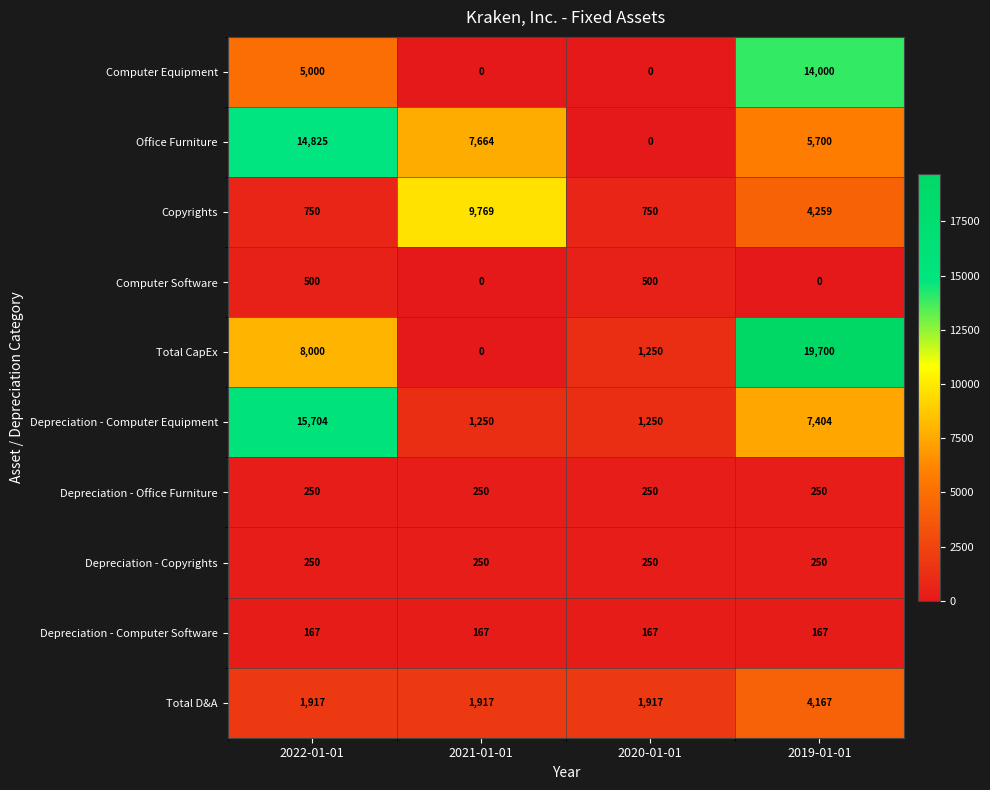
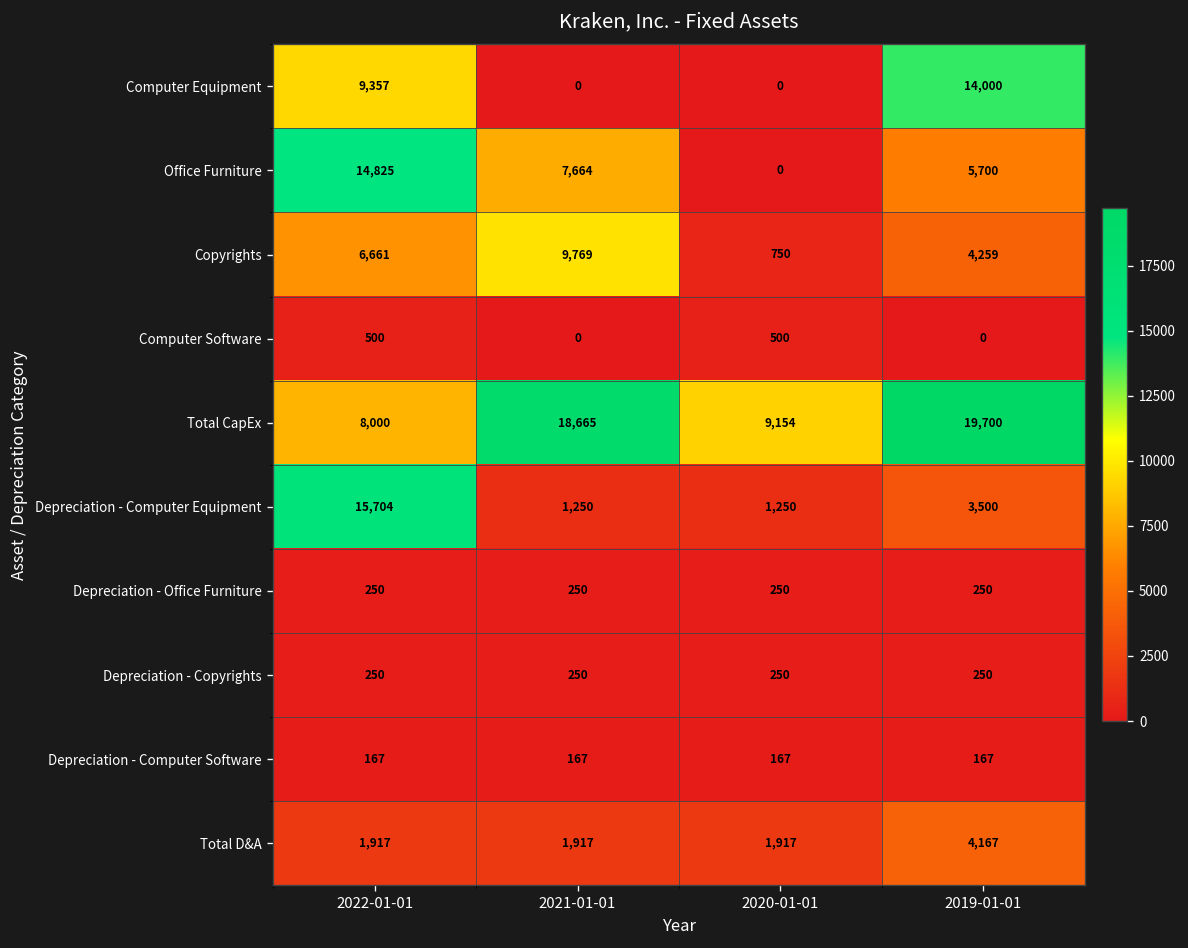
Computer Equipment, 2022-01-01: 5,000 -> 9,357
Copyrights, 2022-01-01: 750 -> 6,661
Total CapEx, 2021-01-01: 0 -> 18,665
Total CapEx, 2020-01-01: 1,250 -> 9,154
Depreciation - Computer Equipment, 2019-01-01: 7,404 -> 3,500
